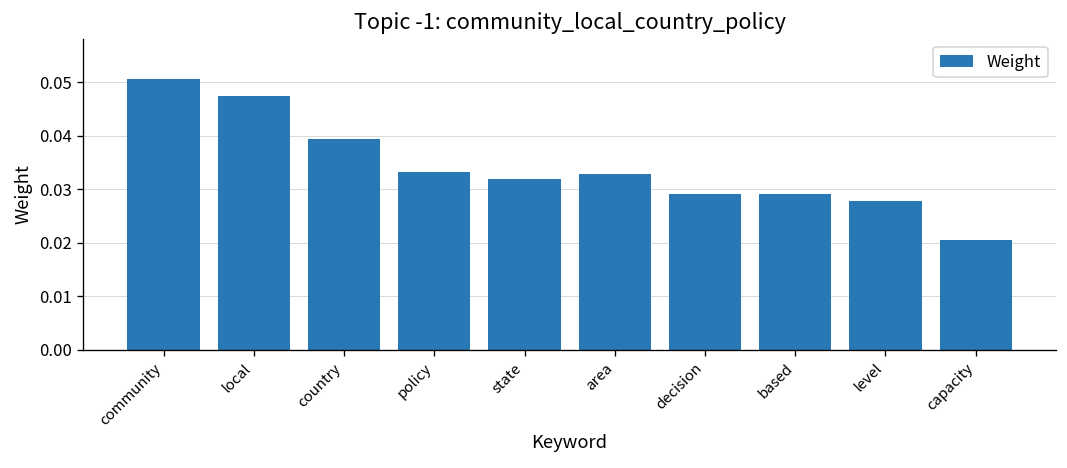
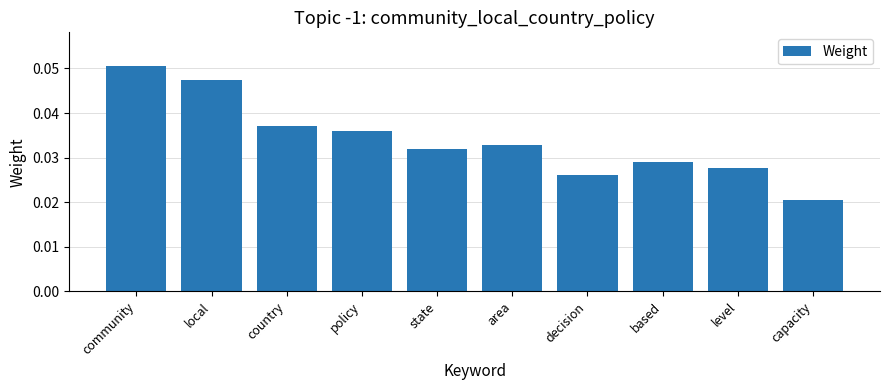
country: 0.039 -> 0.037
policy: 0.033 -> 0.036
decision: 0.029 -> 0.026
